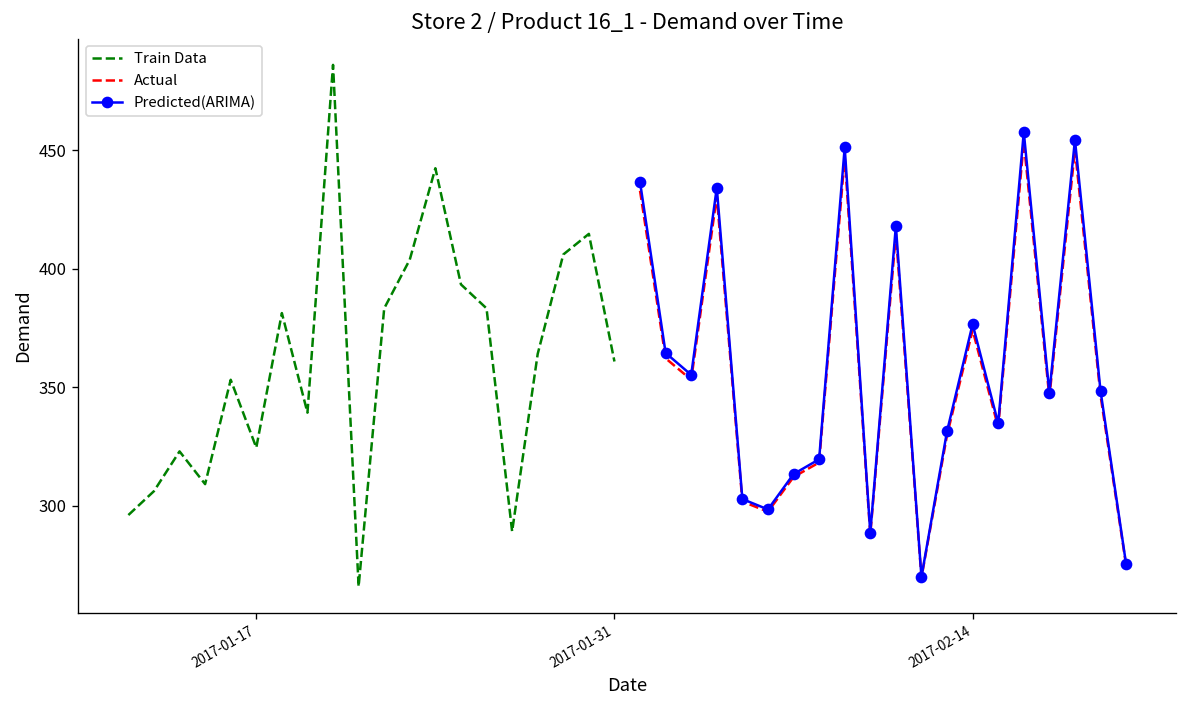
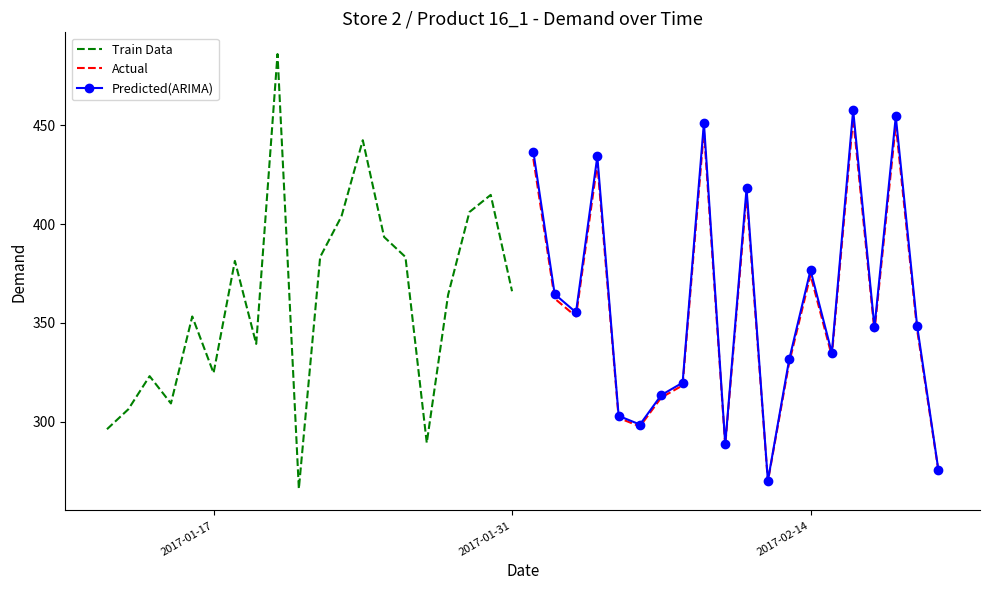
Train Data, 2017-01-31: 361 -> 366
